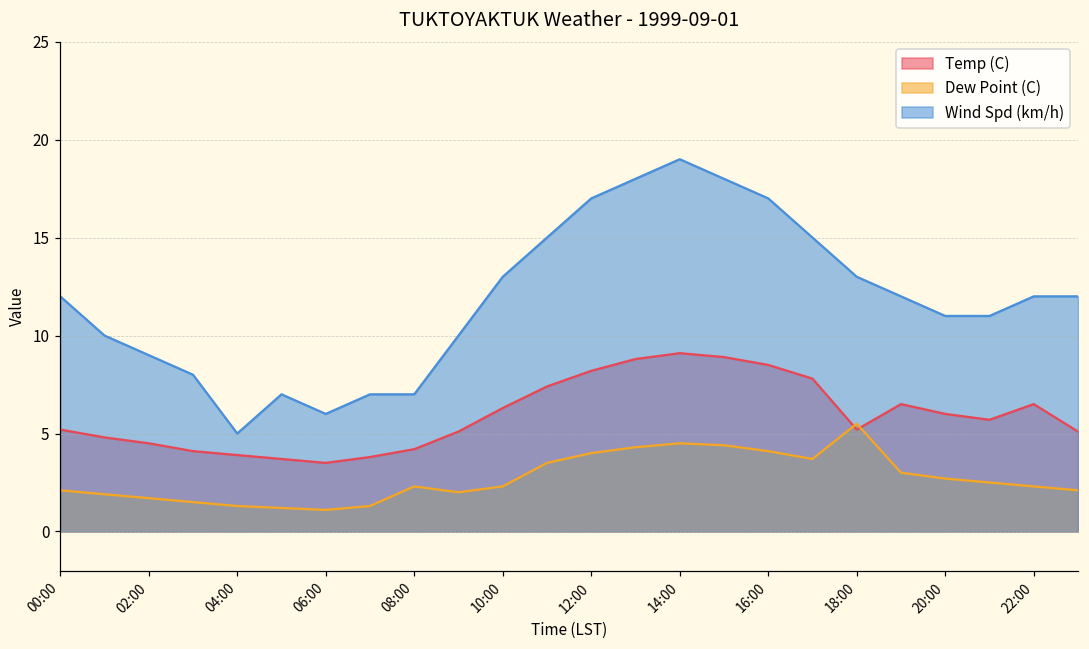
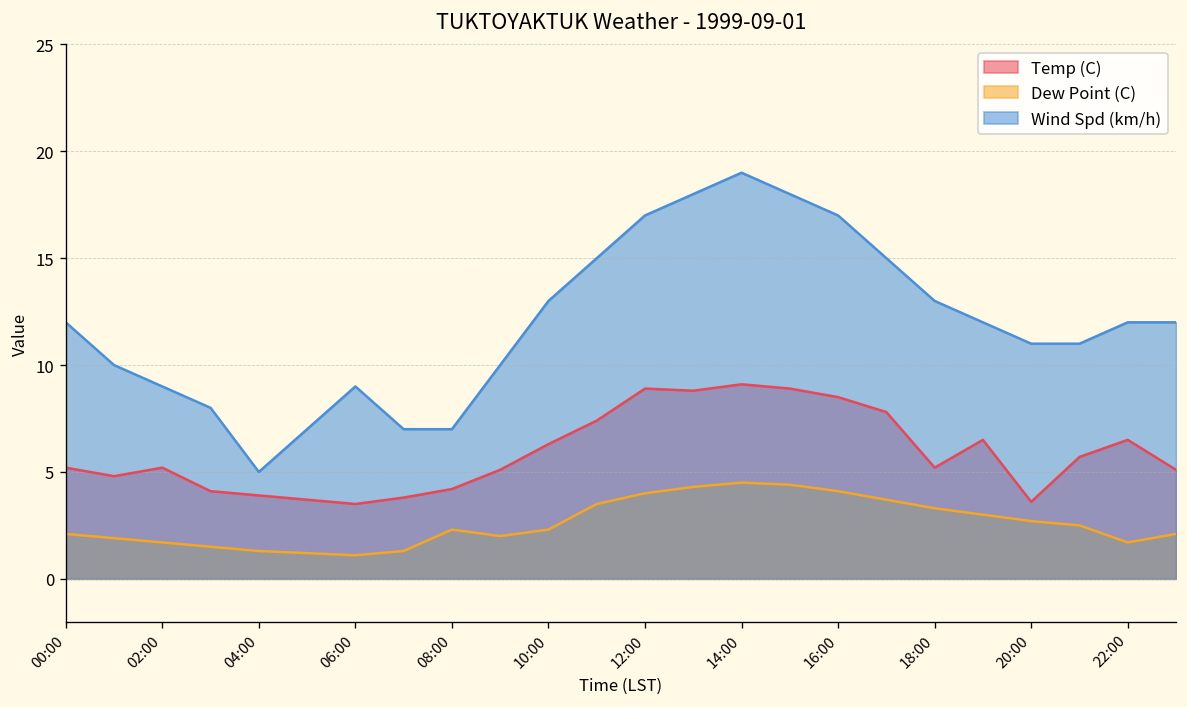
Temp (C), 02:00: 4.5 -> 5.2
Wind Spd (km/h), 06:00: 6 -> 9
Temp (C), 12:00: 8.2 -> 8.9
Dew Point (C), 18:00: 5.5 -> 3.3
Temp (C), 20:00: 6.0 -> 3.6
Dew Point (C), 22:00: 2.3 -> 1.7
